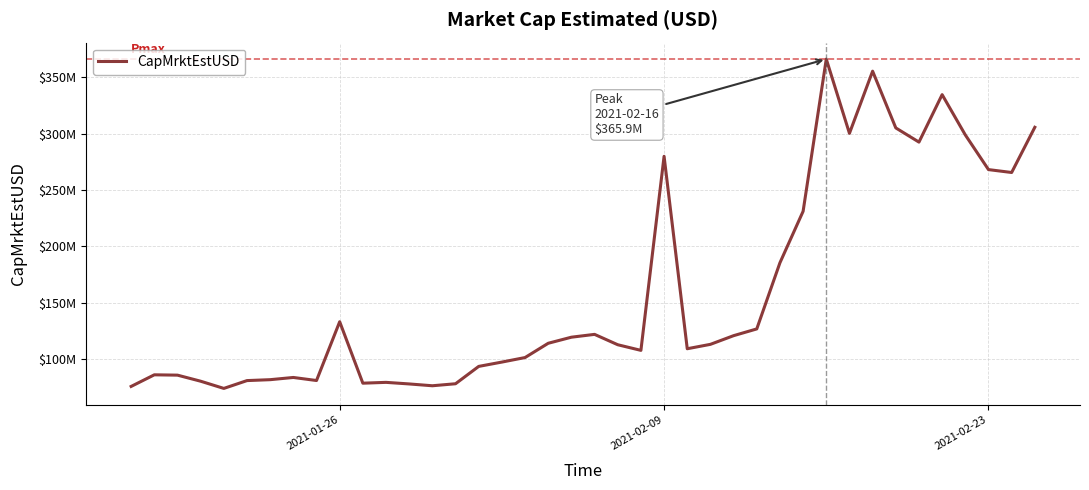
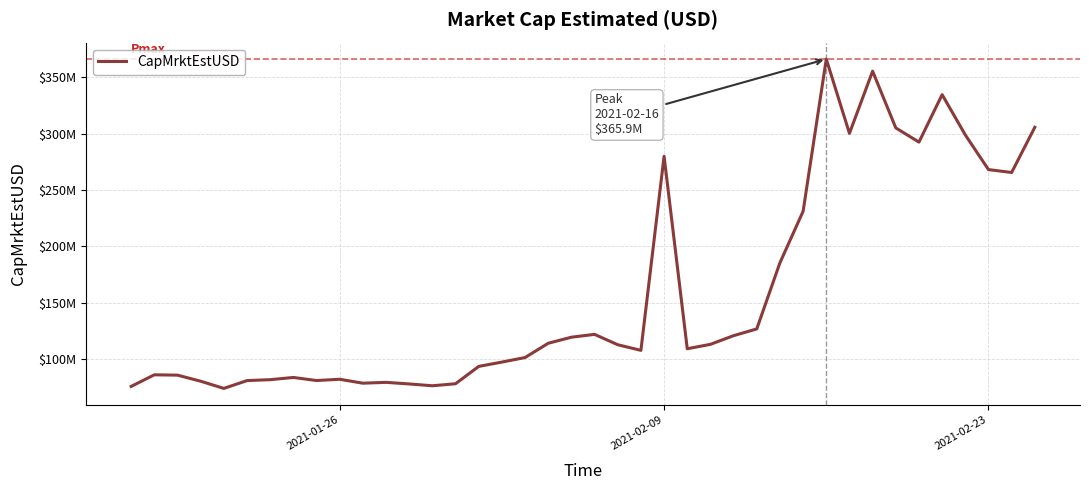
2021-01-26: $133000000 -> $82000000
